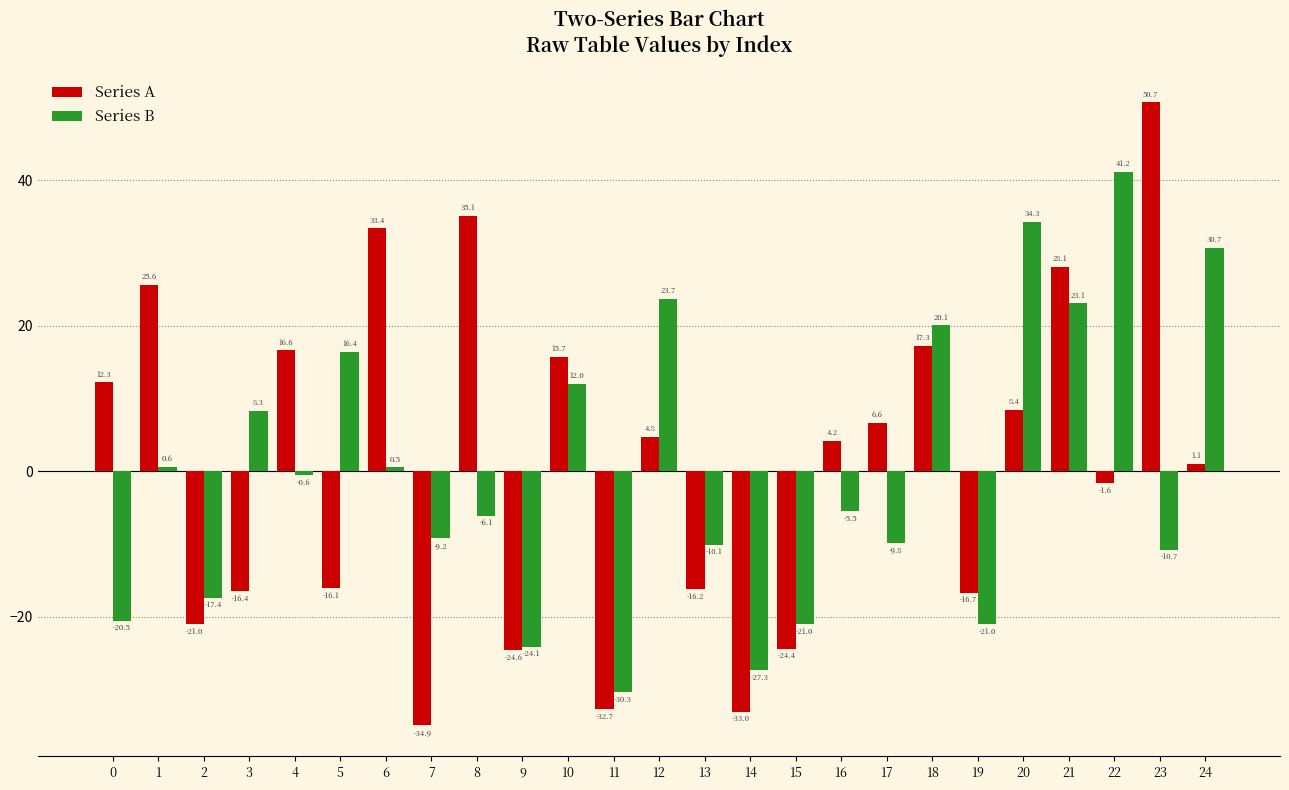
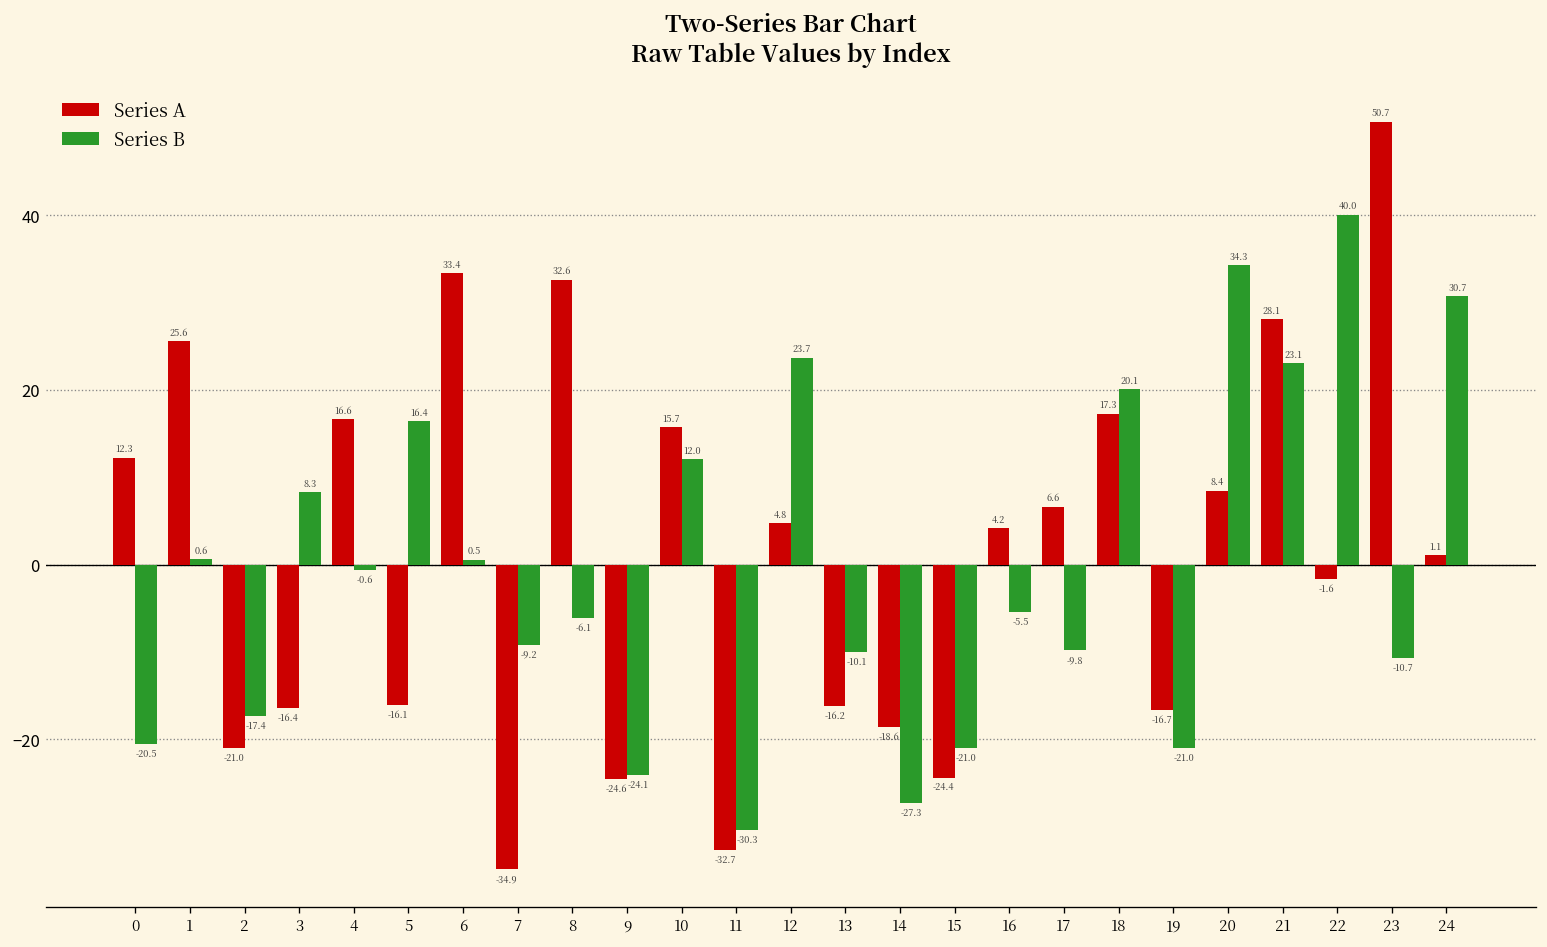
Series A, 8: 35.1 -> 32.6
Series A, 14: -33.0 -> -18.6
Series B, 22: 41.2 -> 40.0
